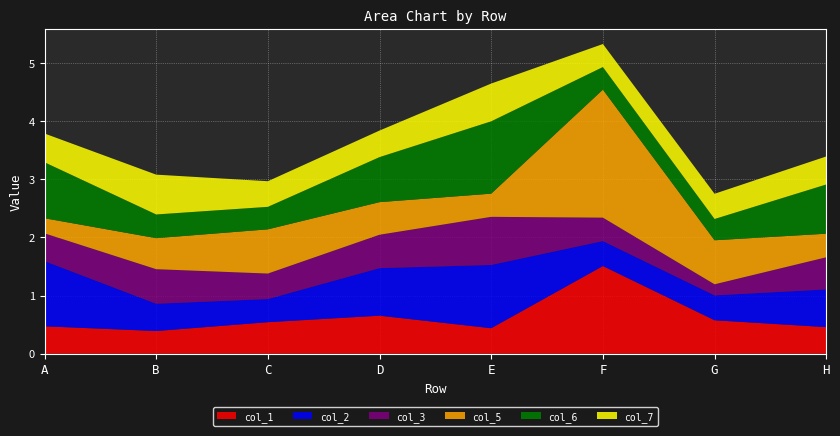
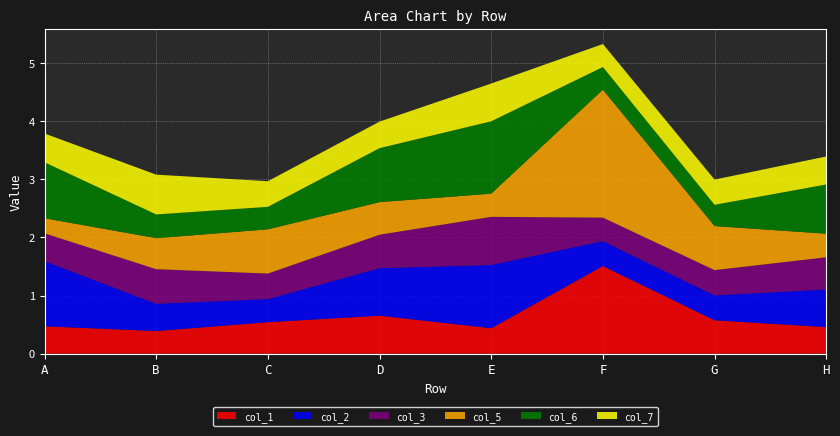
col_6, D: 0.8 -> 0.9
col_3, G: 0.2 -> 0.4
